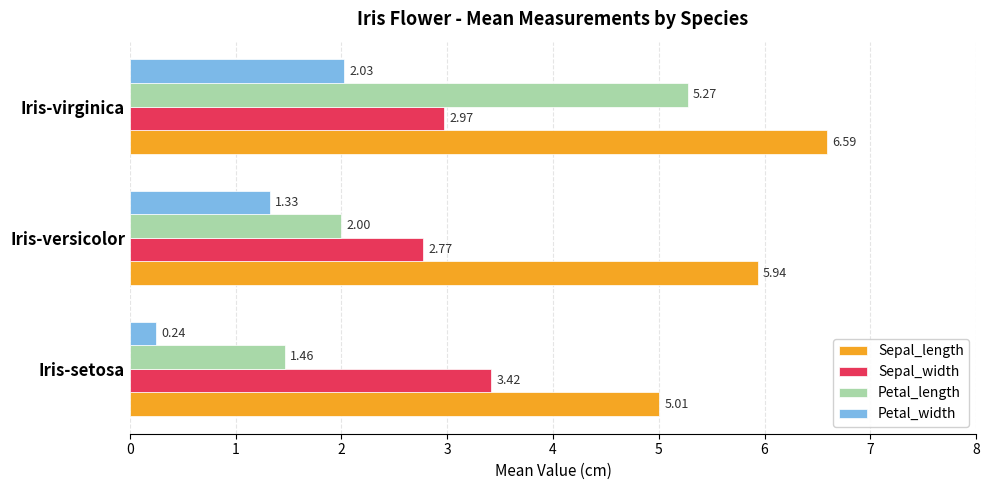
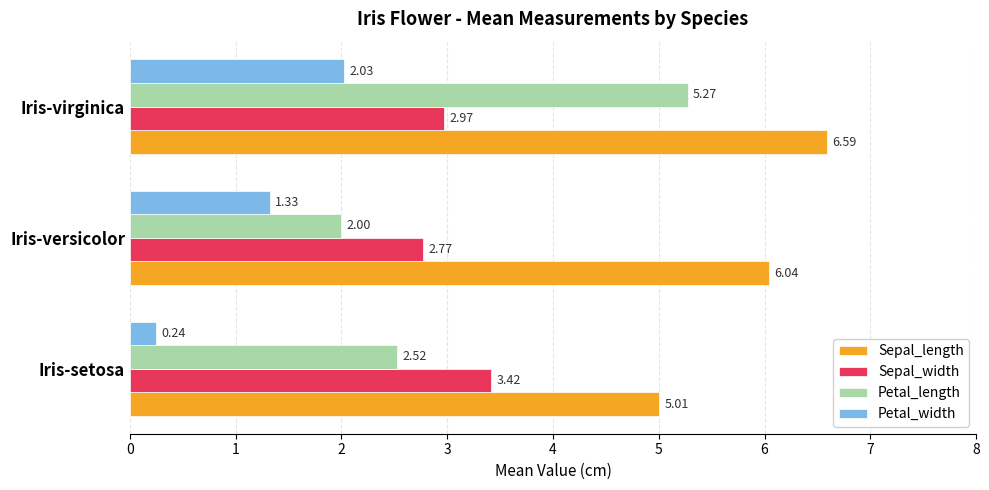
Sepal_length, Iris-versicolor: 5.94 -> 6.04
Petal_length, Iris-setosa: 1.46 -> 2.52
